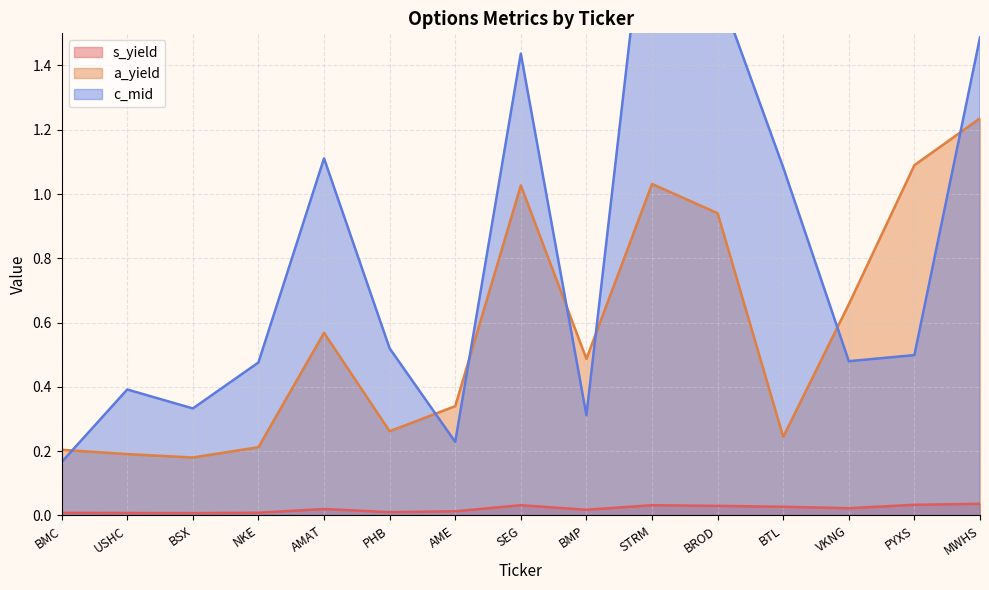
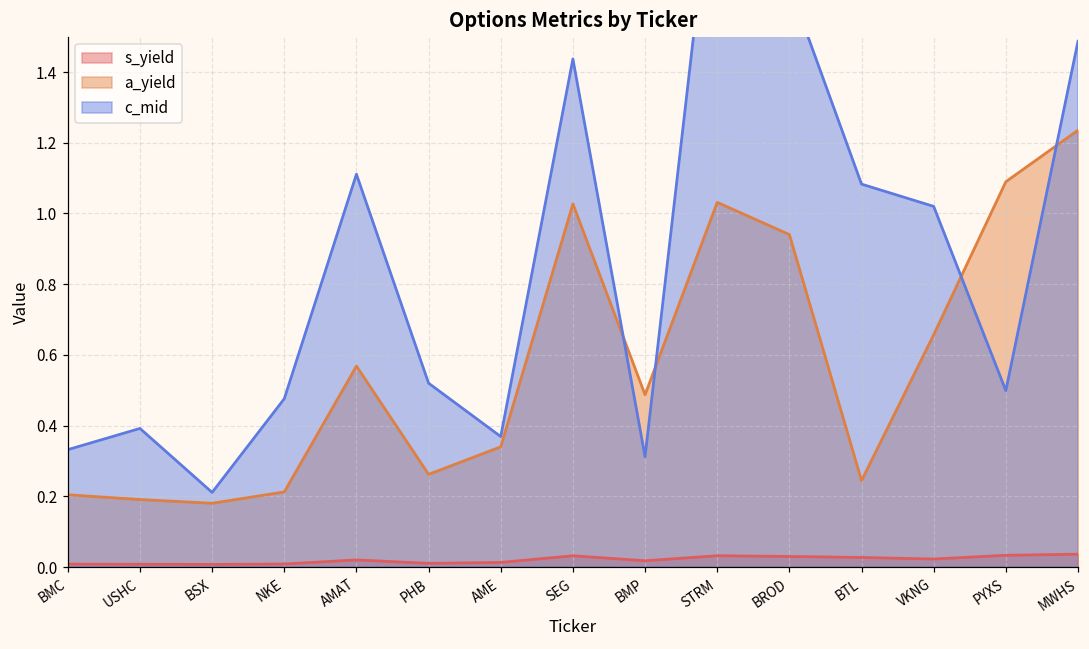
c_mid, BMC: 0.17 -> 0.33
c_mid, BSX: 0.33 -> 0.21
c_mid, AME: 0.23 -> 0.37
c_mid, VKNG: 0.48 -> 1.02
